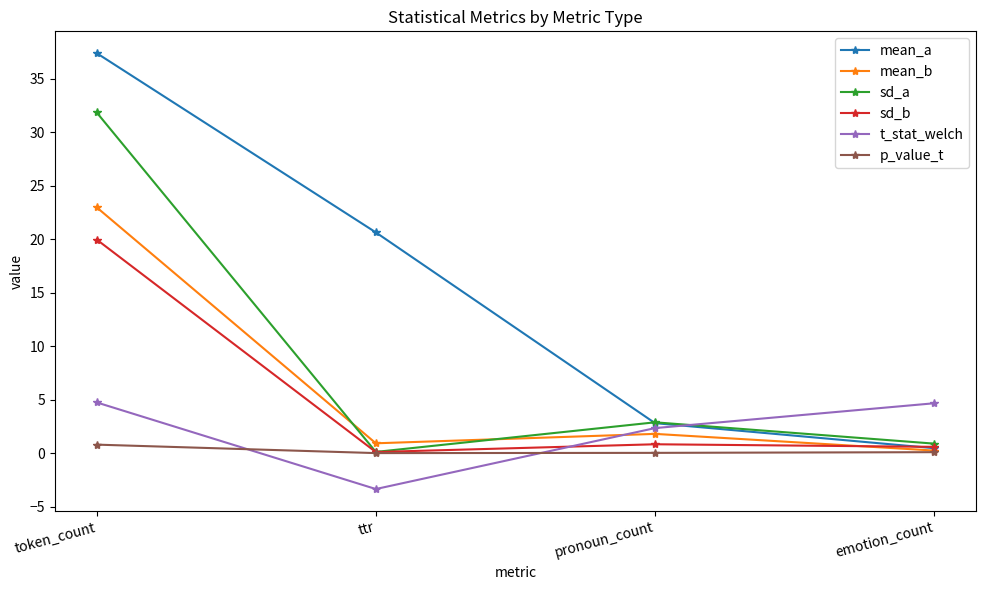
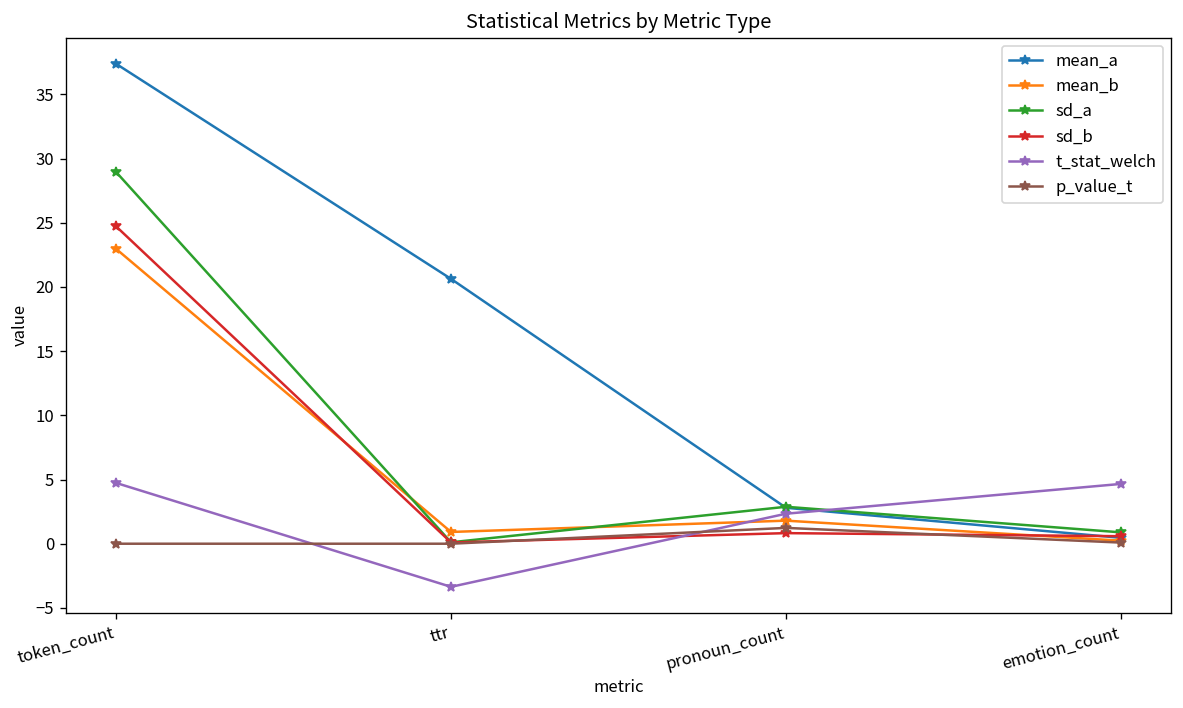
sd_a, token_count: 31.8 -> 29.0
sd_b, token_count: 20.0 -> 24.7
p_value_t, token_count: 0.8 -> 0.0
p_value_t, pronoun_count: 0.0 -> 1.2
